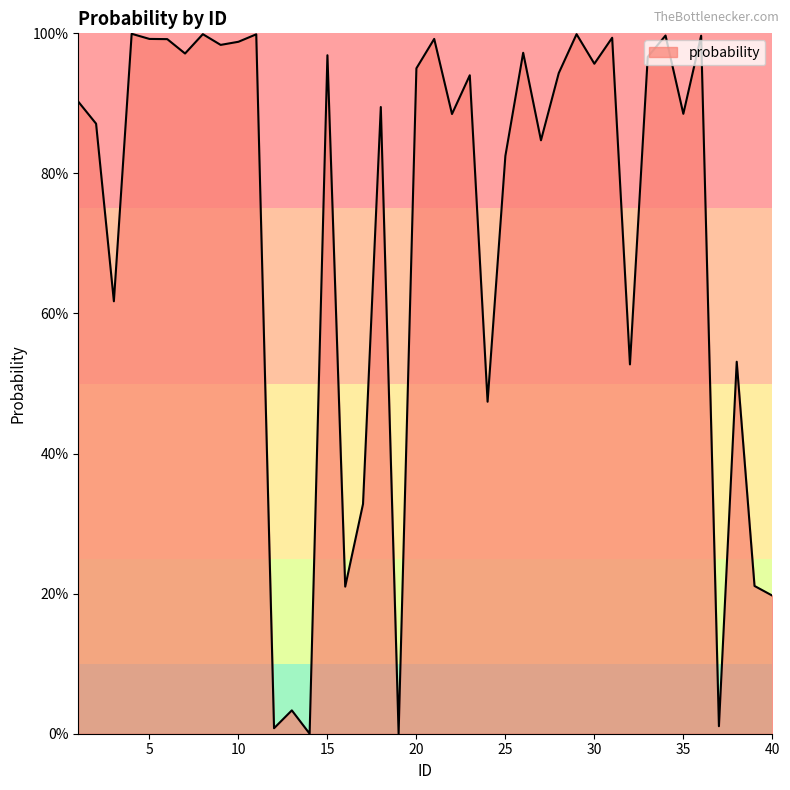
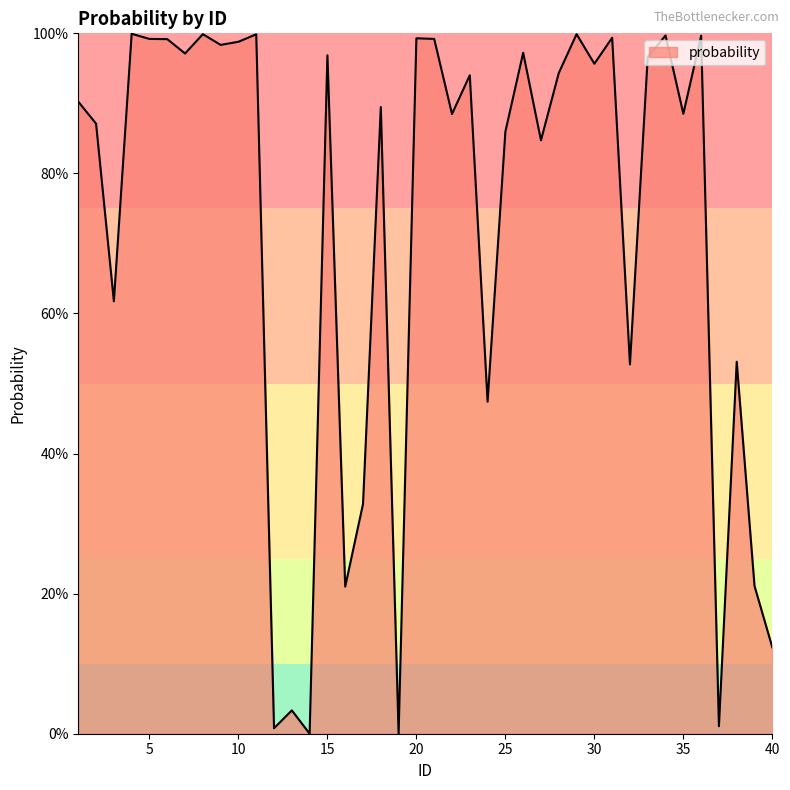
20: 95% -> 99%
25: 82% -> 86%
40: 20% -> 12%
